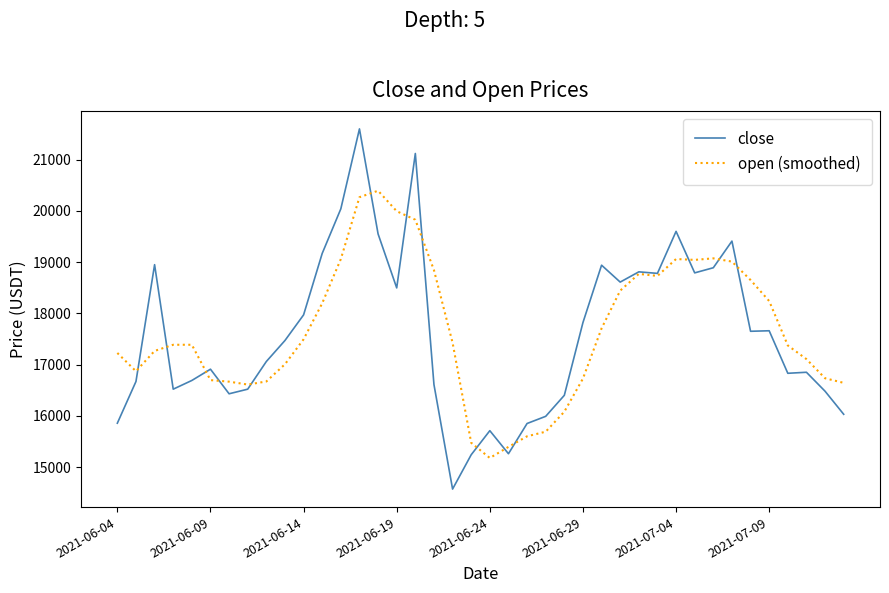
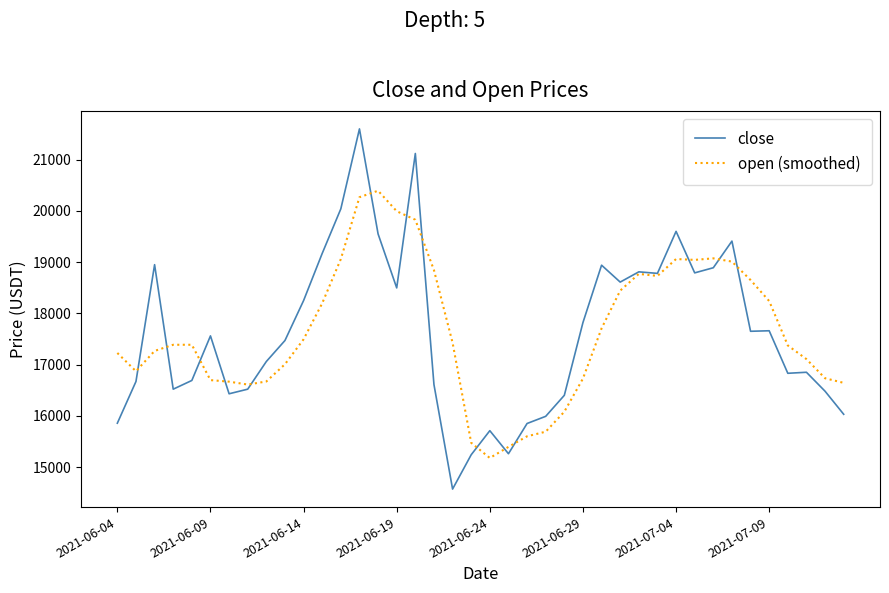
close, 2021-06-09: 16900 -> 17600
close, 2021-06-14: 18000 -> 18200
